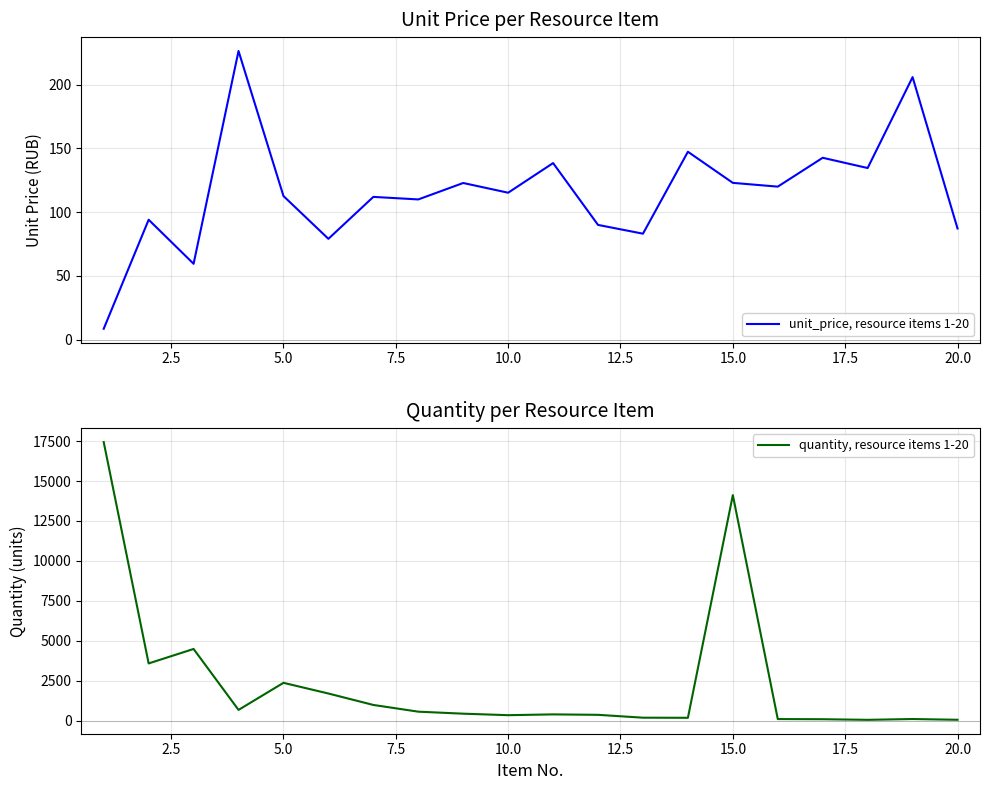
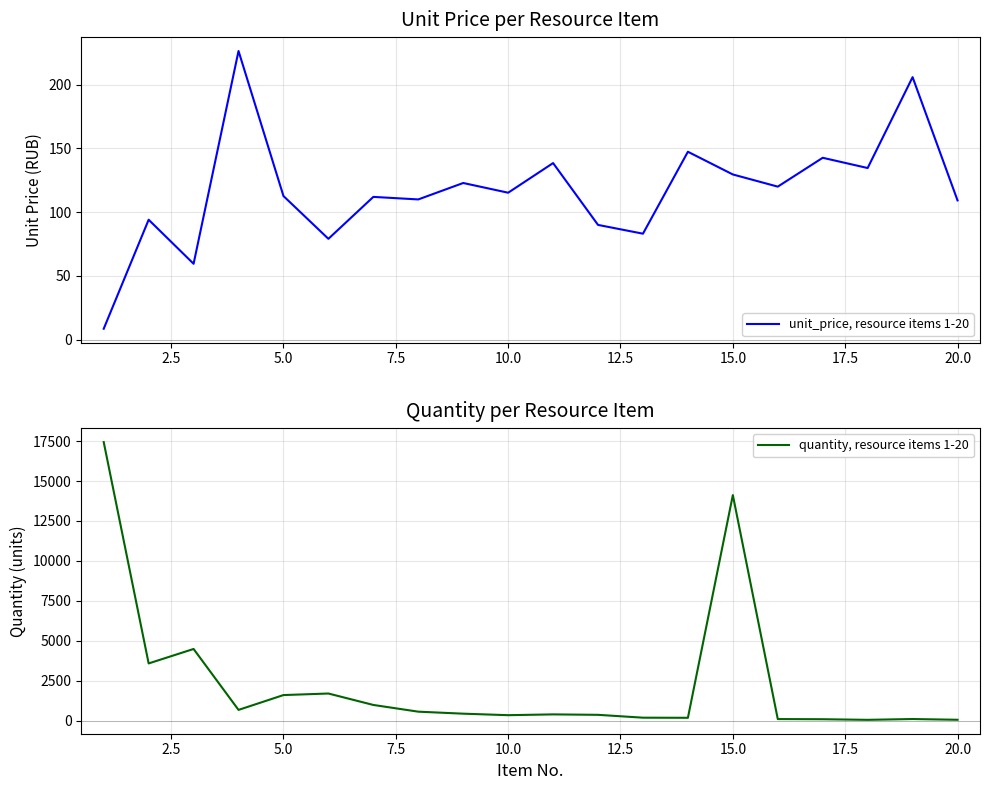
Unit Price per Resource Item, 15.0: 123 -> 130
Unit Price per Resource Item, 20.0: 87 -> 109
Quantity per Resource Item, 5.0: 2400 -> 1600
